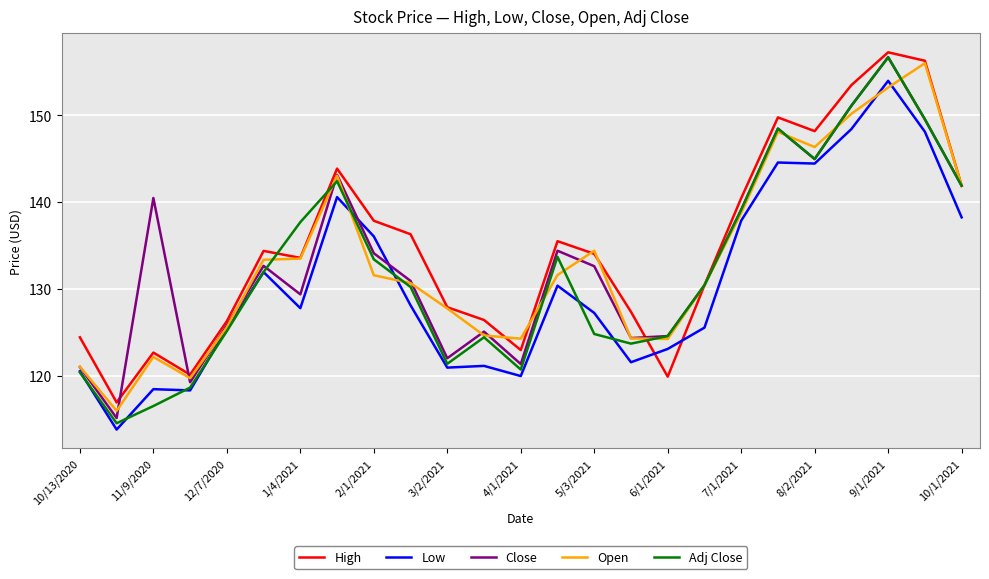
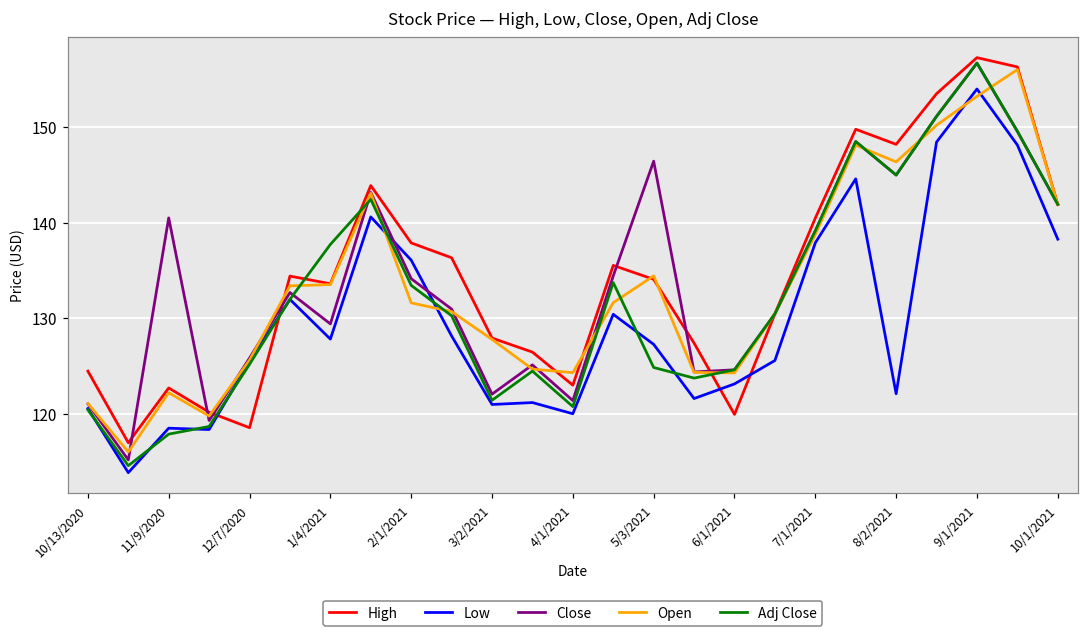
Adj Close, 11/9/2020: 117 -> 118
High, 12/7/2020: 126 -> 119
Close, 5/3/2021: 133 -> 146
Low, 8/2/2021: 144 -> 122
